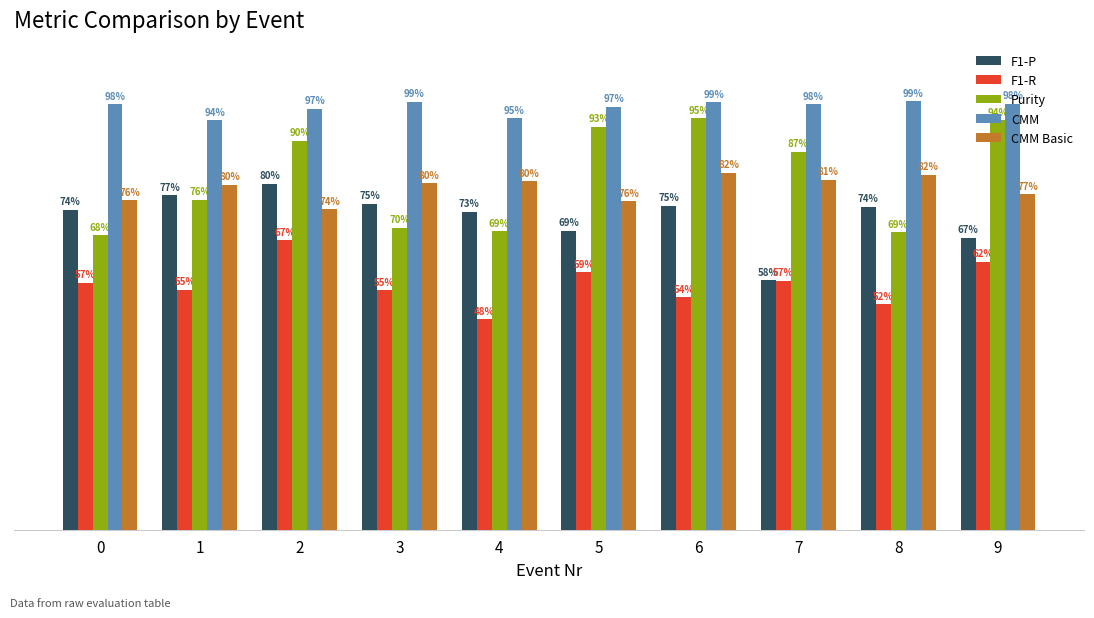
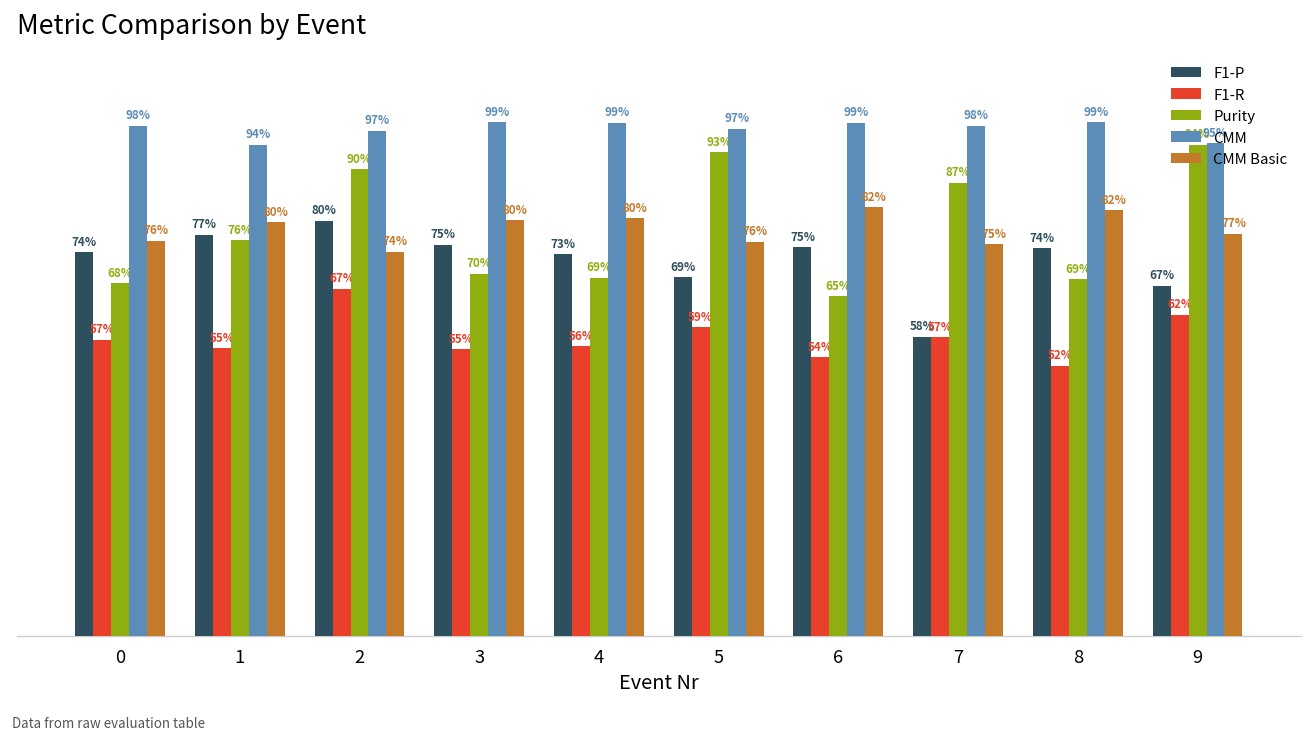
F1-R, 4: 48% -> 56%
CMM, 4: 95% -> 99%
Purity, 6: 95% -> 65%
CMM Basic, 7: 81% -> 75%
CMM, 9: 98% -> 95%
